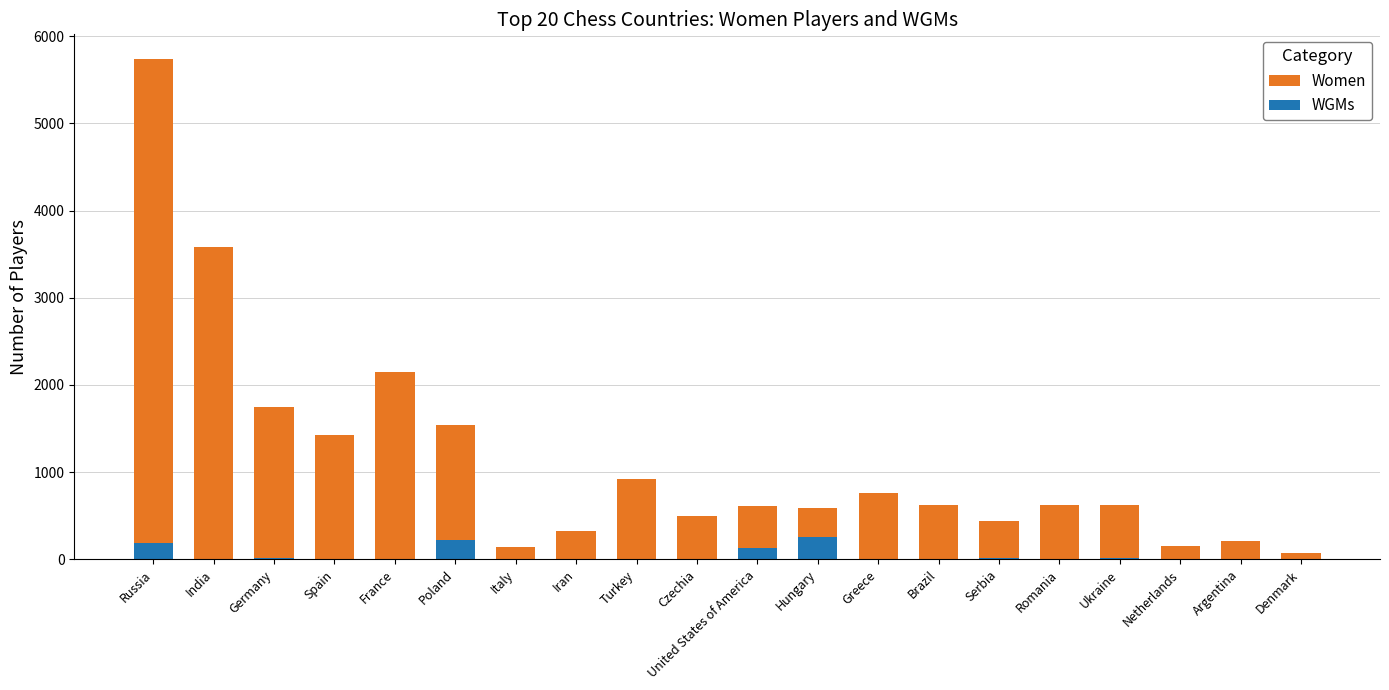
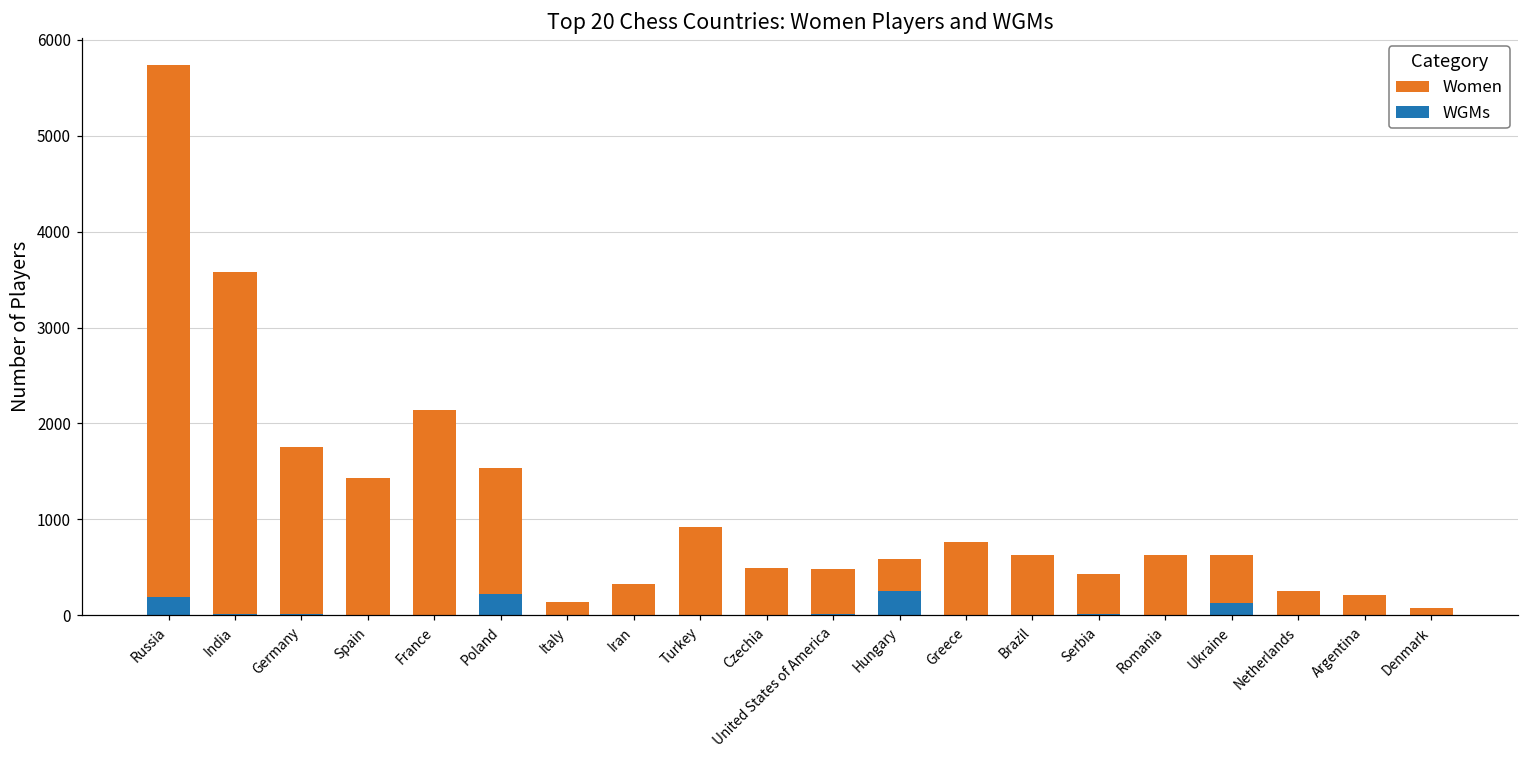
Women, United States of America: 600 -> 500
WGMs, United States of America: 100 -> 0
WGMs, Ukraine: 0 -> 100
Women, Netherlands: 200 -> 300
